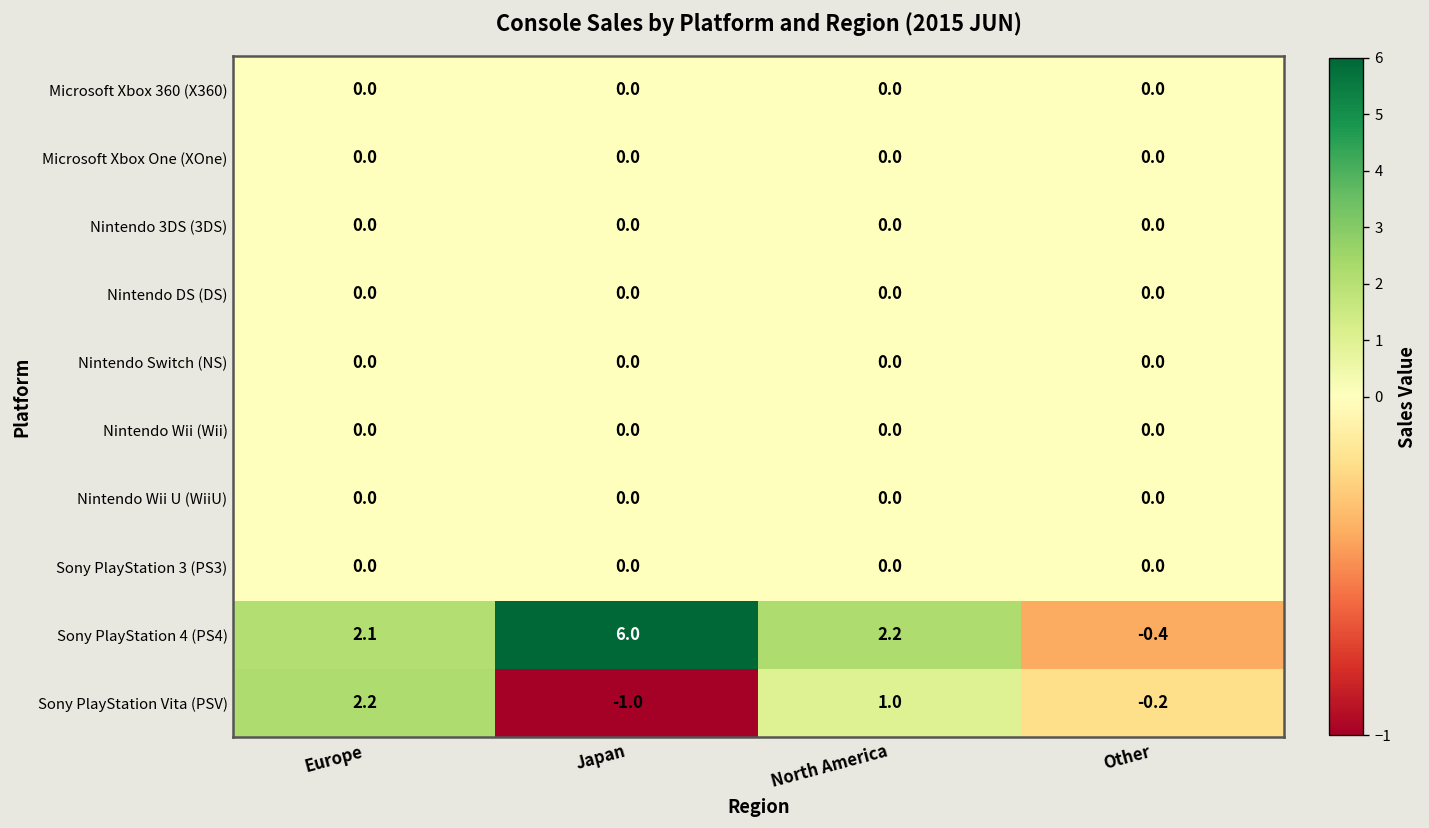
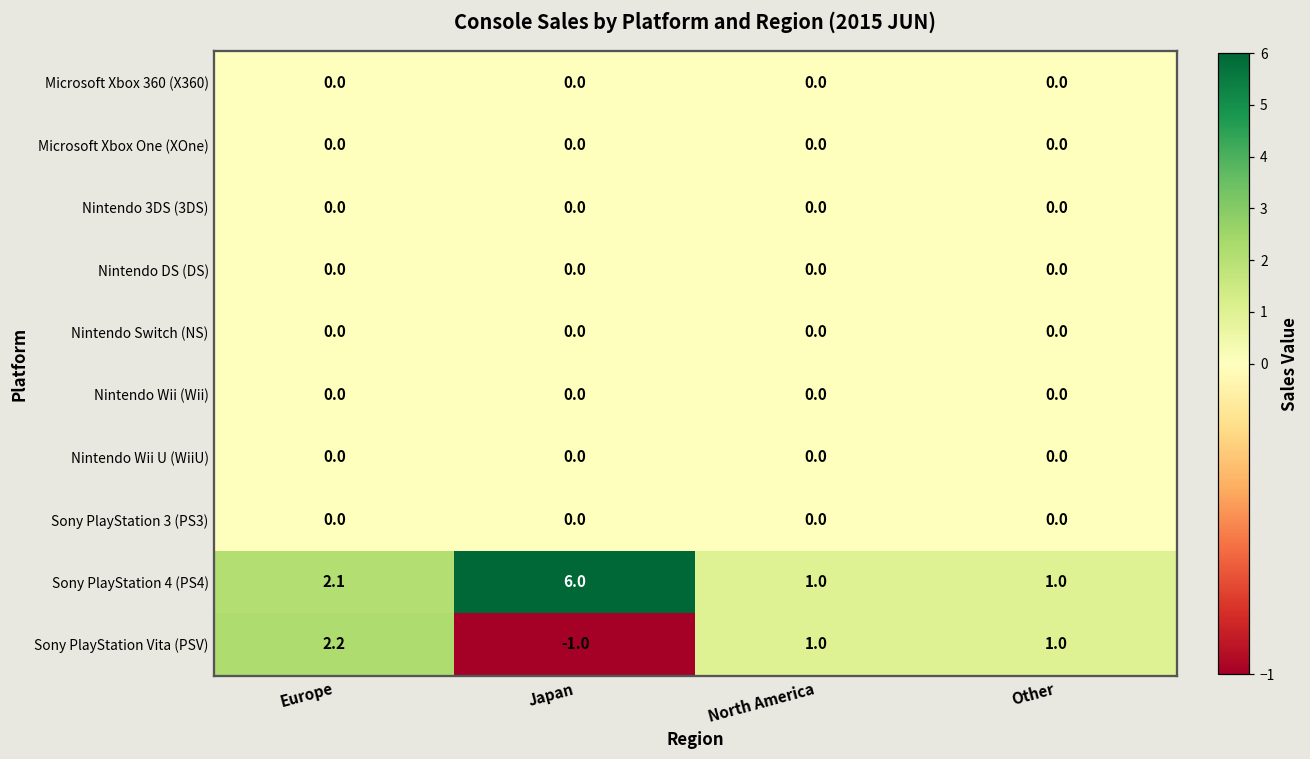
Sony PlayStation 4 (PS4), North America: 2.2 -> 1.0
Sony PlayStation 4 (PS4), Other: -0.4 -> 1.0
Sony PlayStation Vita (PSV), Other: -0.2 -> 1.0
